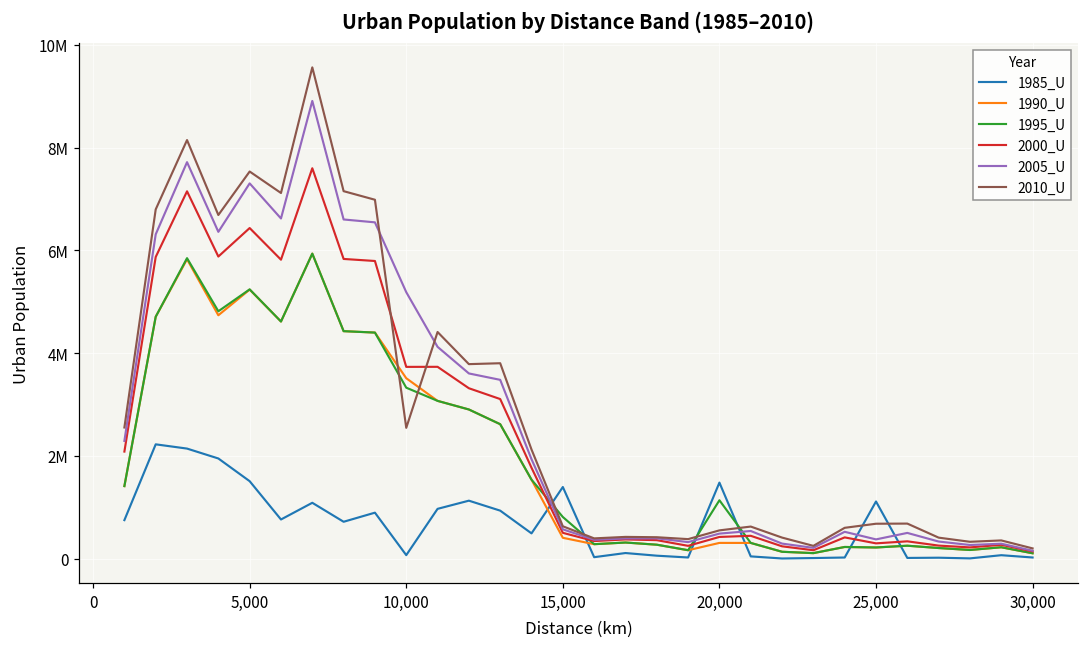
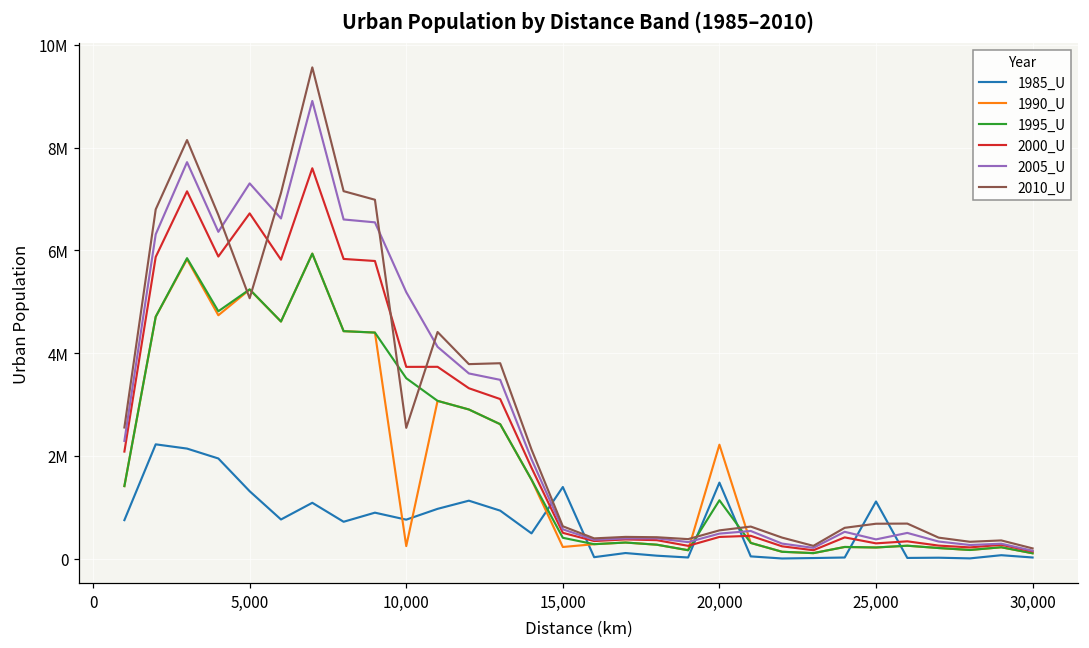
1985_U, 5,000: 1500000 -> 1300000
2000_U, 5,000: 6400000 -> 6700000
2010_U, 5,000: 7500000 -> 5100000
1985_U, 10,000: 100000 -> 800000
1990_U, 10,000: 3500000 -> 200000
1995_U, 10,000: 3300000 -> 3500000
1990_U, 15,000: 400000 -> 200000
1995_U, 15,000: 800000 -> 400000
1990_U, 20,000: 300000 -> 2200000
